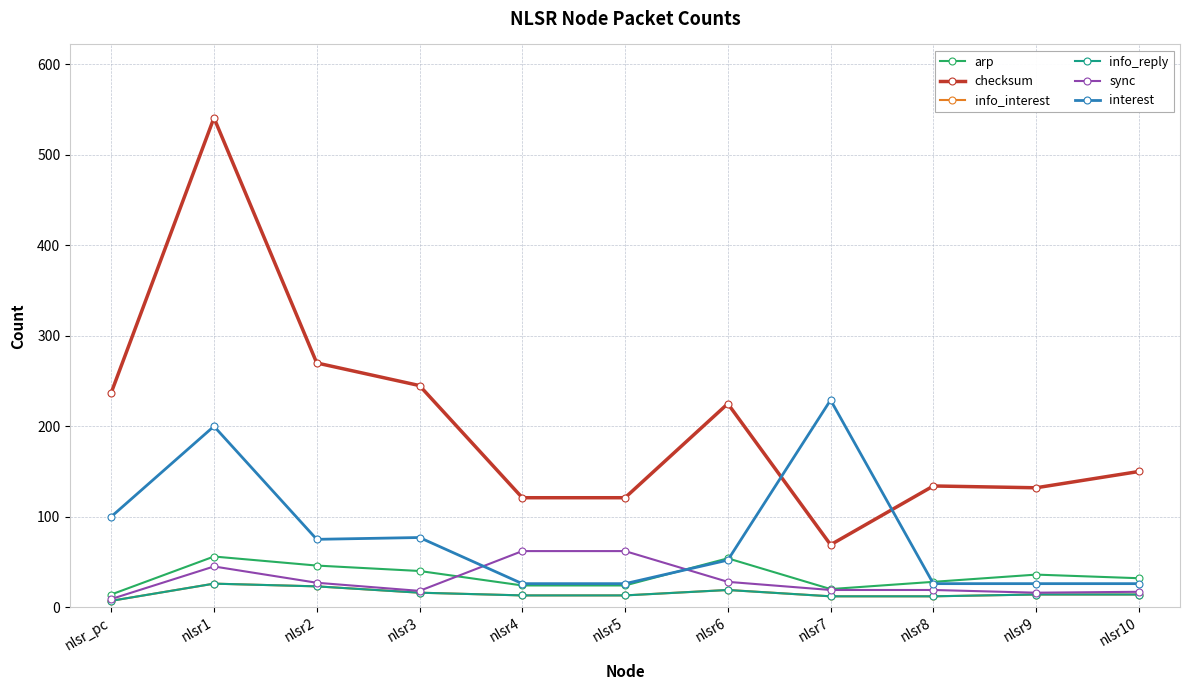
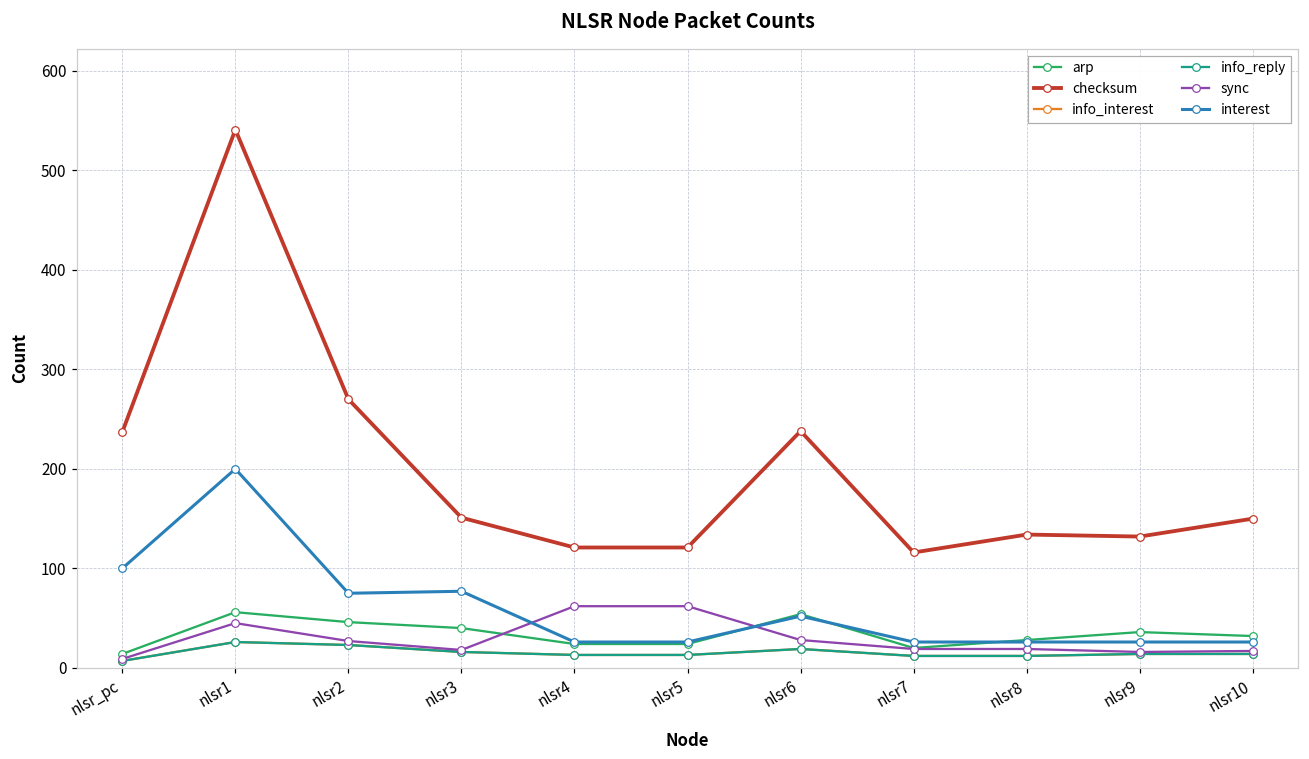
checksum, nlsr3: 250 -> 150
checksum, nlsr6: 230 -> 240
checksum, nlsr7: 70 -> 120
interest, nlsr7: 230 -> 30
